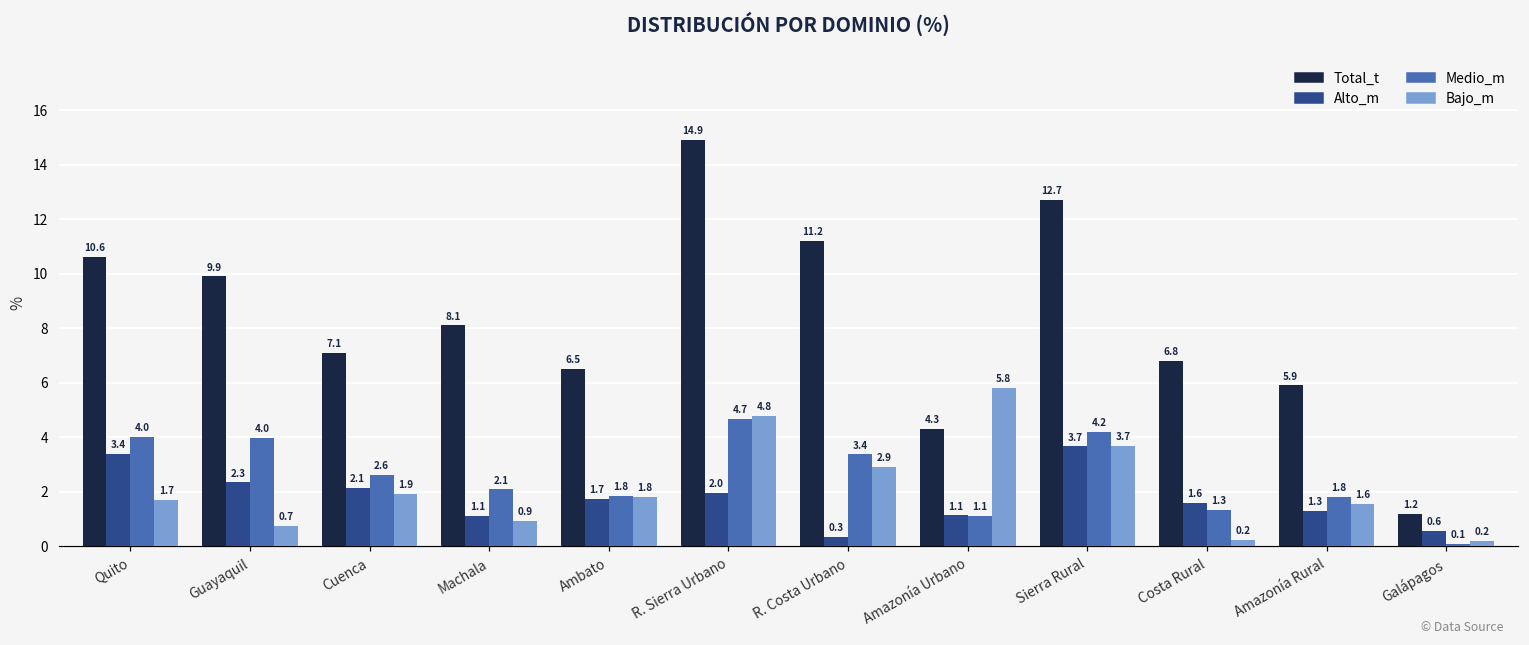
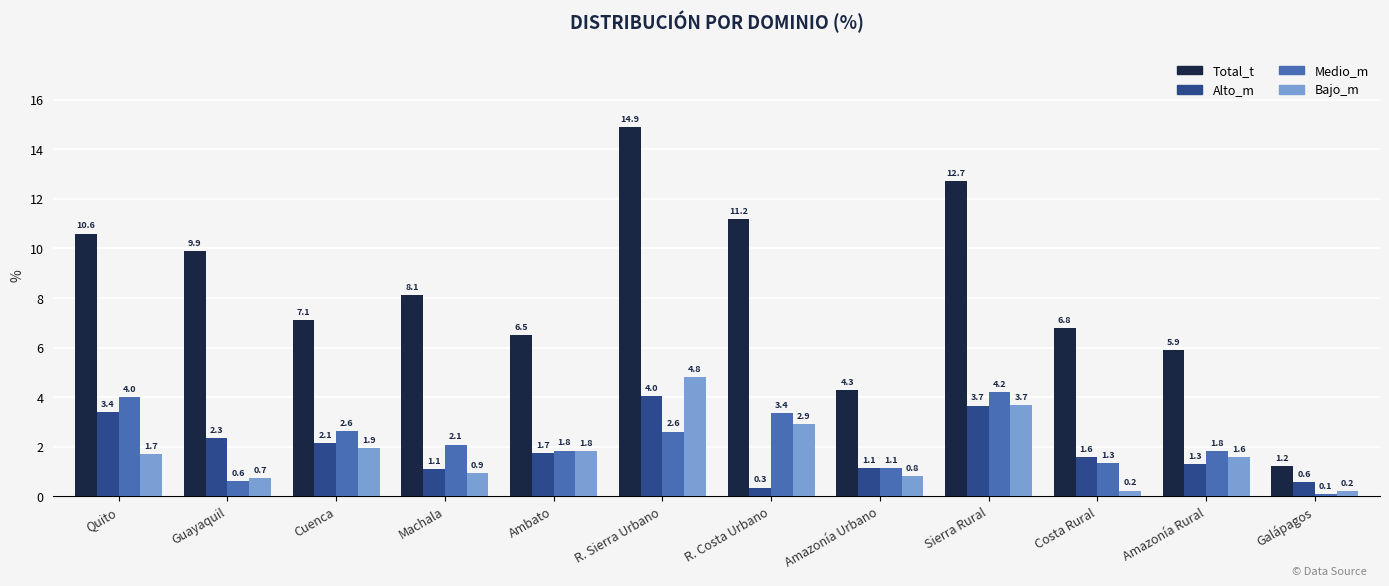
Medio_m, Guayaquil: 4.0 -> 0.6
Alto_m, R. Sierra Urbano: 2.0 -> 4.0
Medio_m, R. Sierra Urbano: 4.7 -> 2.6
Bajo_m, Amazonía Urbano: 5.8 -> 0.8
